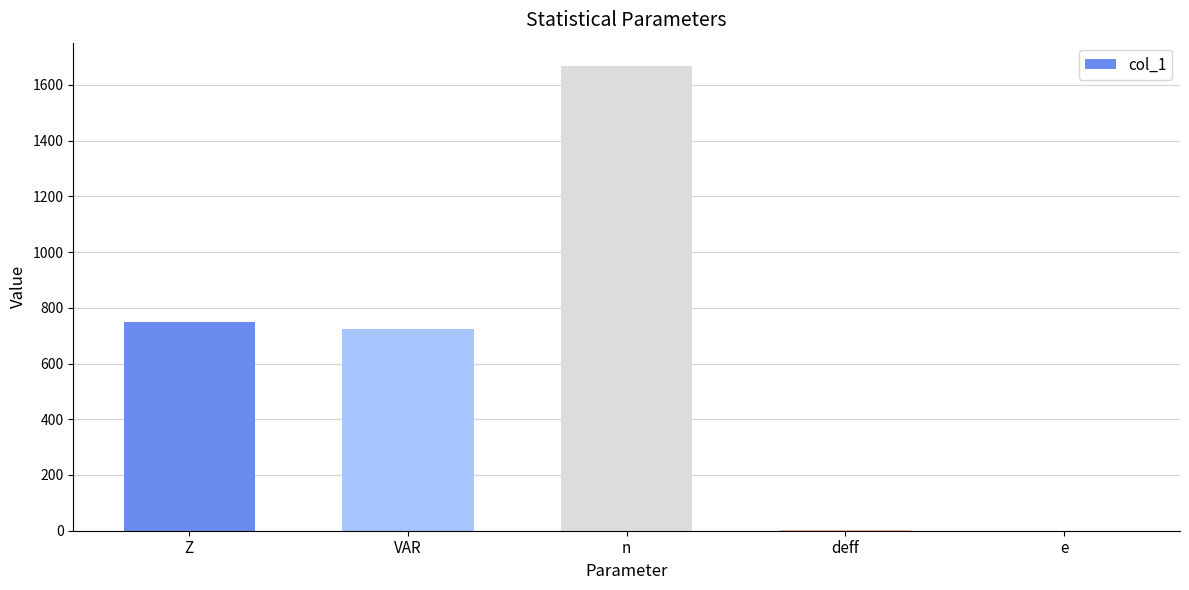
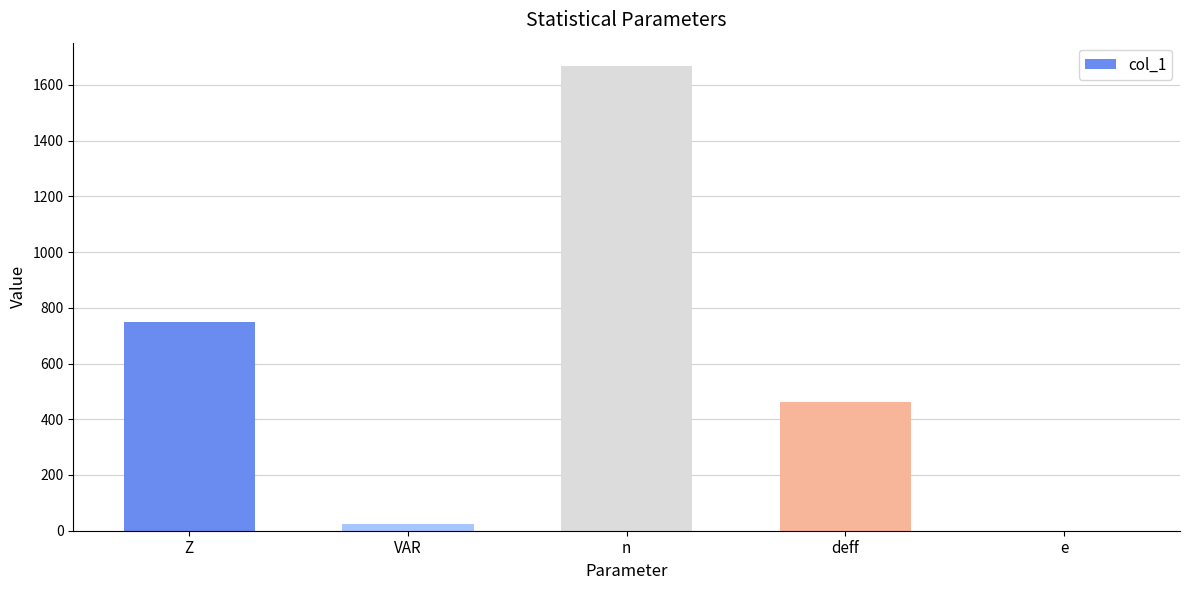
VAR: 730 -> 30
deff: 0 -> 460
